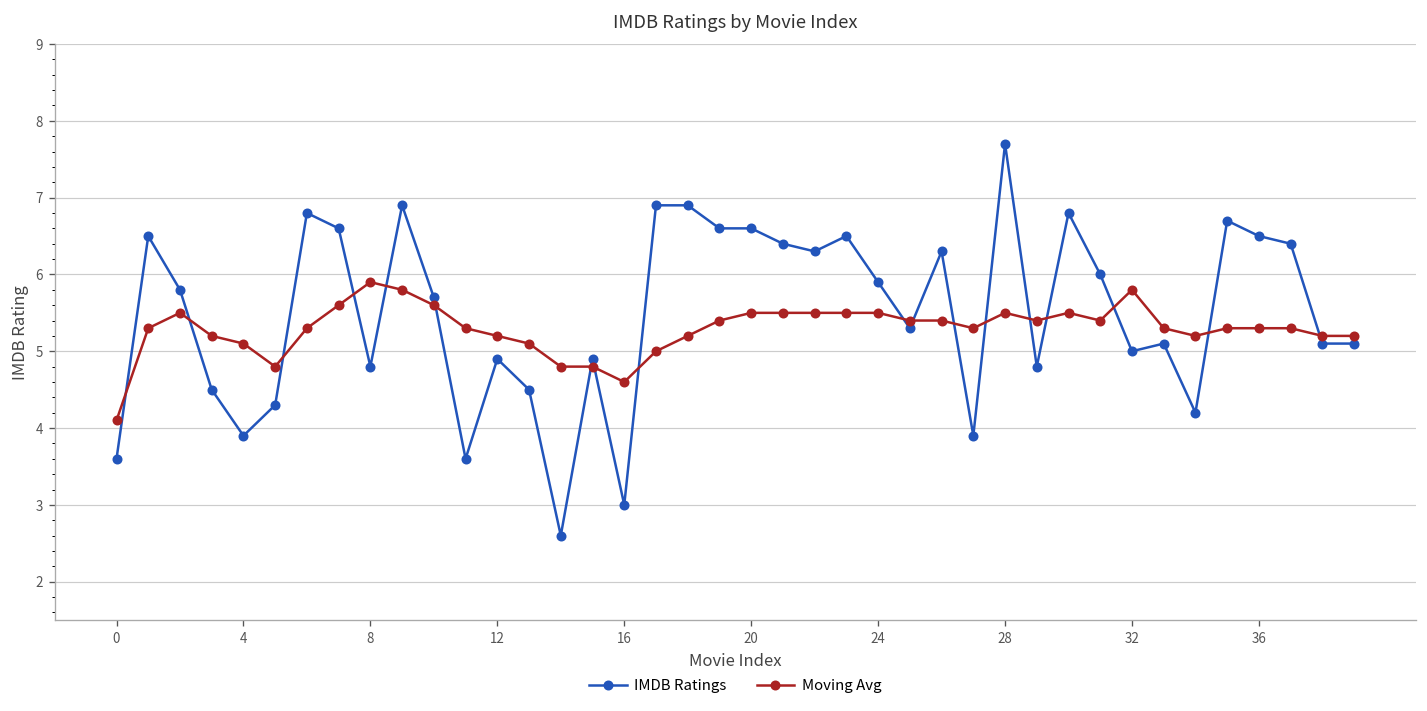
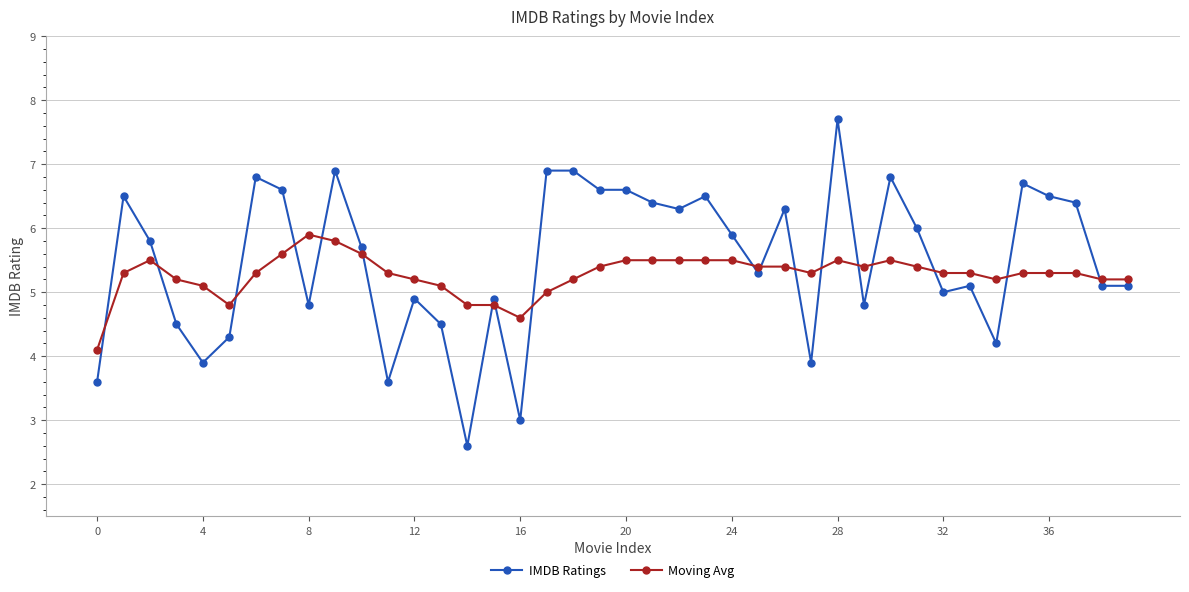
Moving Avg, 32: 5.8 -> 5.3
